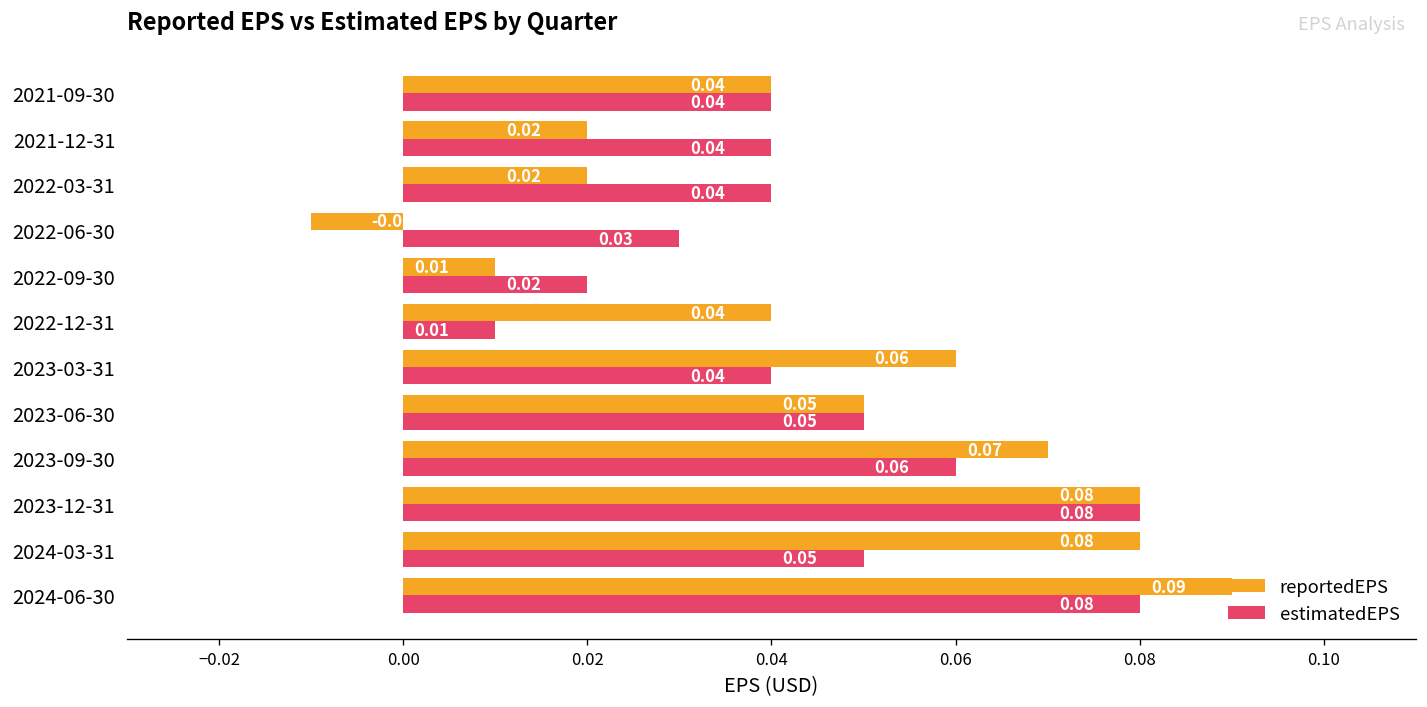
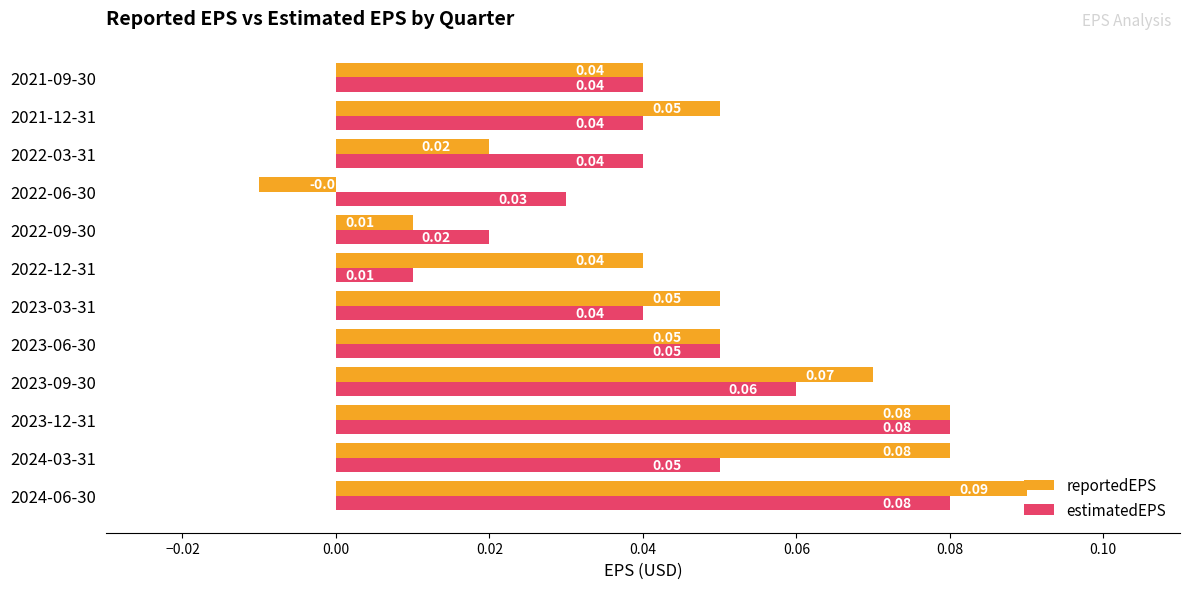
reportedEPS, 2021-12-31: 0.02 -> 0.05
reportedEPS, 2023-03-31: 0.06 -> 0.05
